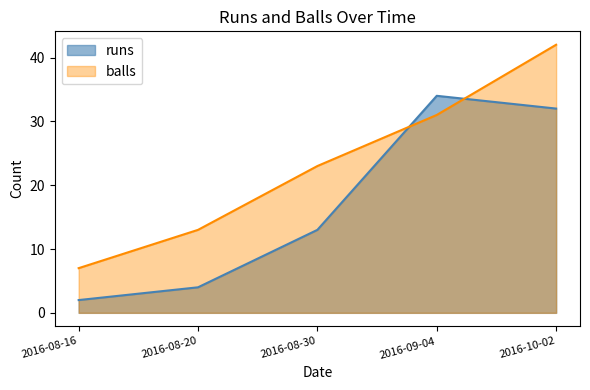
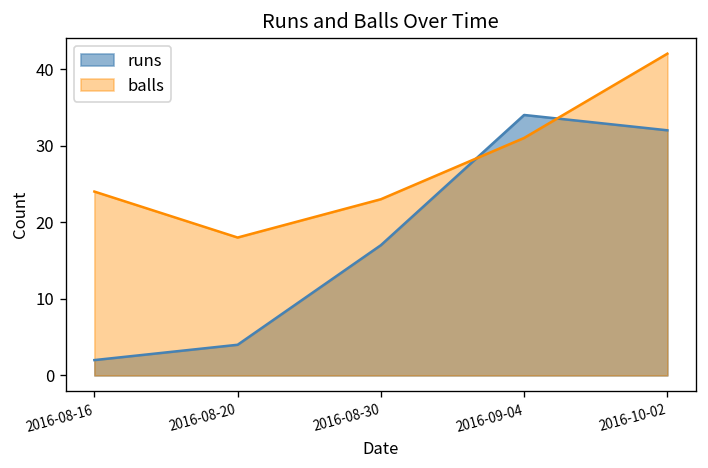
balls, 2016-08-16: 7 -> 24
balls, 2016-08-20: 13 -> 18
runs, 2016-08-30: 13 -> 17
